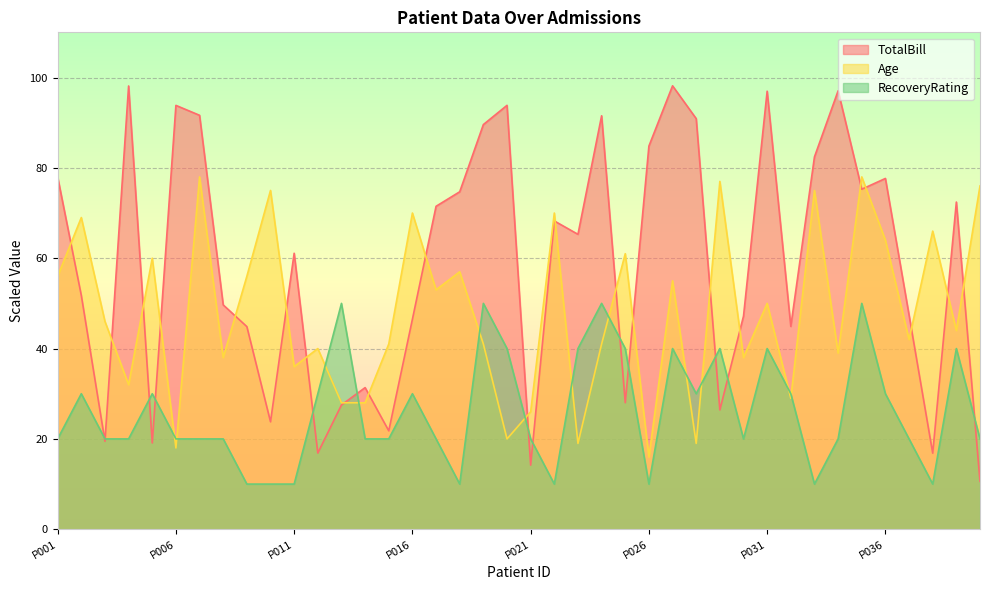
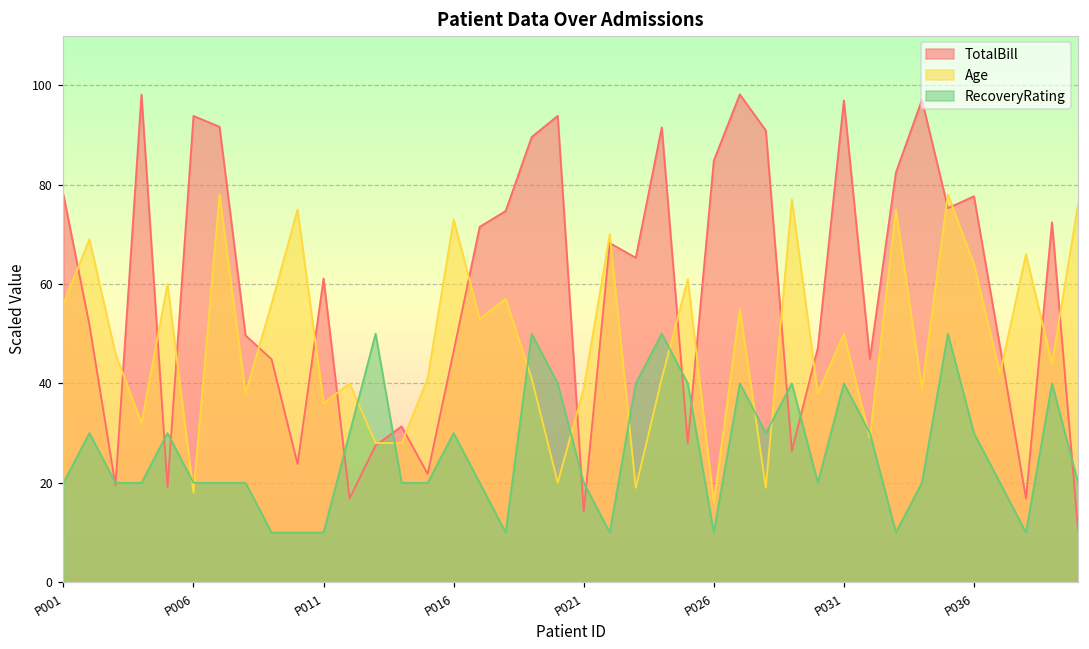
Age, P016: 70 -> 73
Age, P021: 26 -> 39
